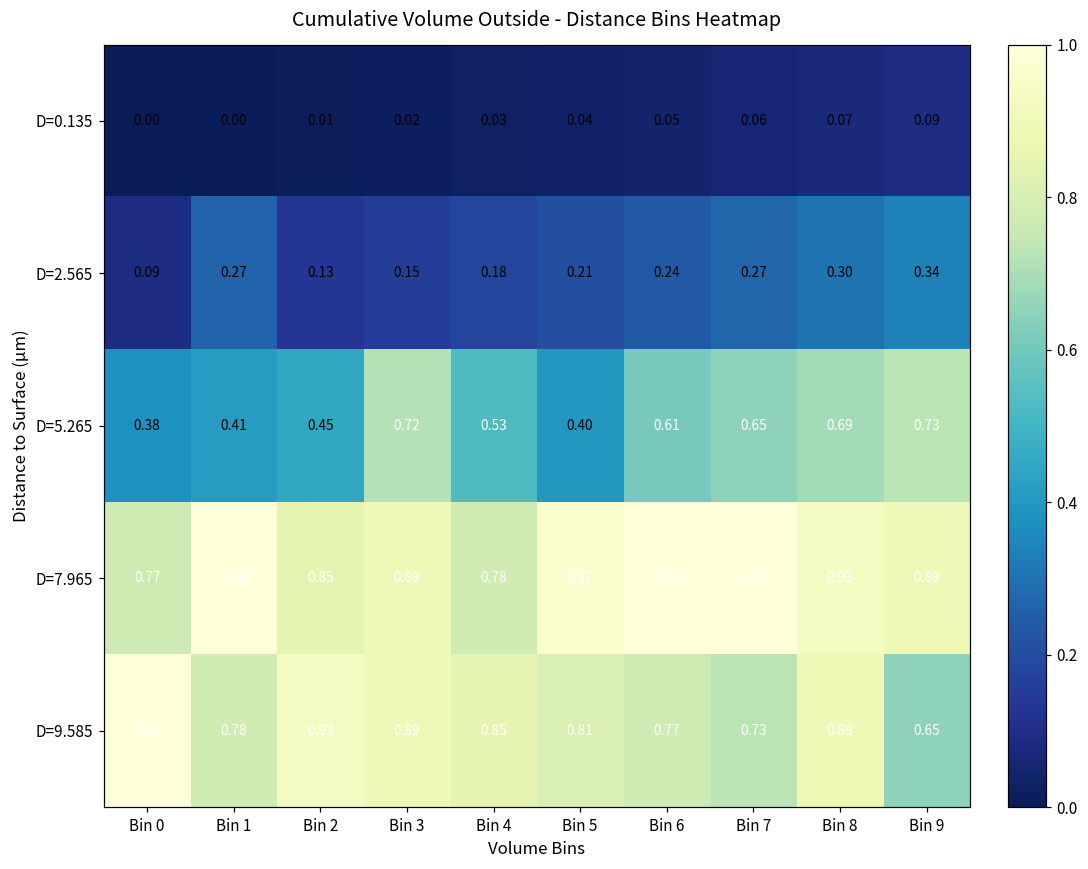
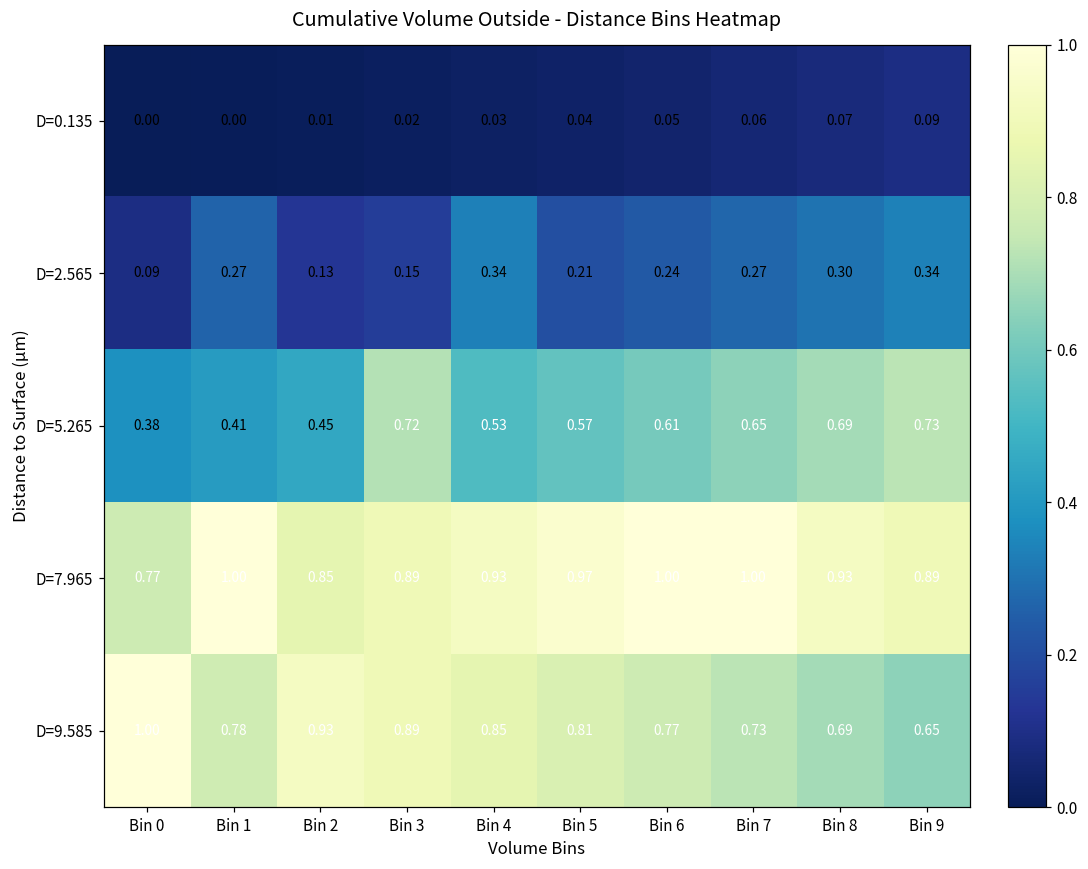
D=2.565, Bin 4: 0.18 -> 0.34
D=5.265, Bin 5: 0.40 -> 0.57
D=7.965, Bin 4: 0.78 -> 0.93
D=9.585, Bin 8: 0.89 -> 0.69
